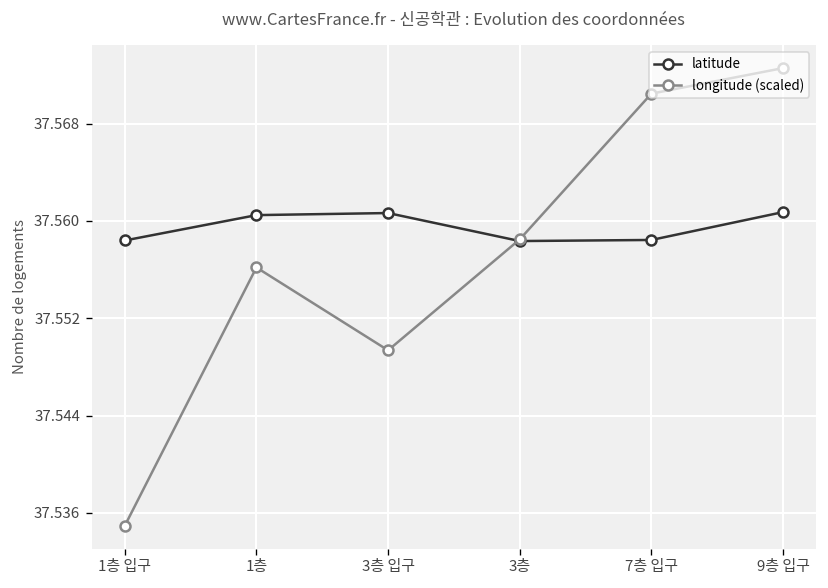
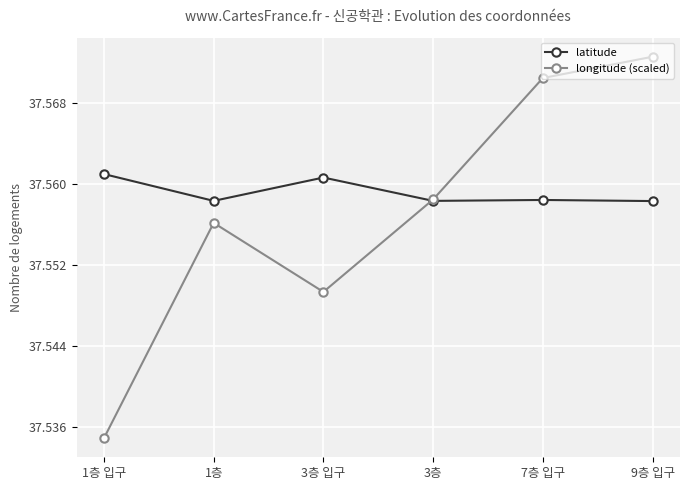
latitude, 1층 입구: 37.5584 -> 37.5610
latitude, 1층: 37.5605 -> 37.5583
latitude, 9층 입구: 37.5607 -> 37.5583
